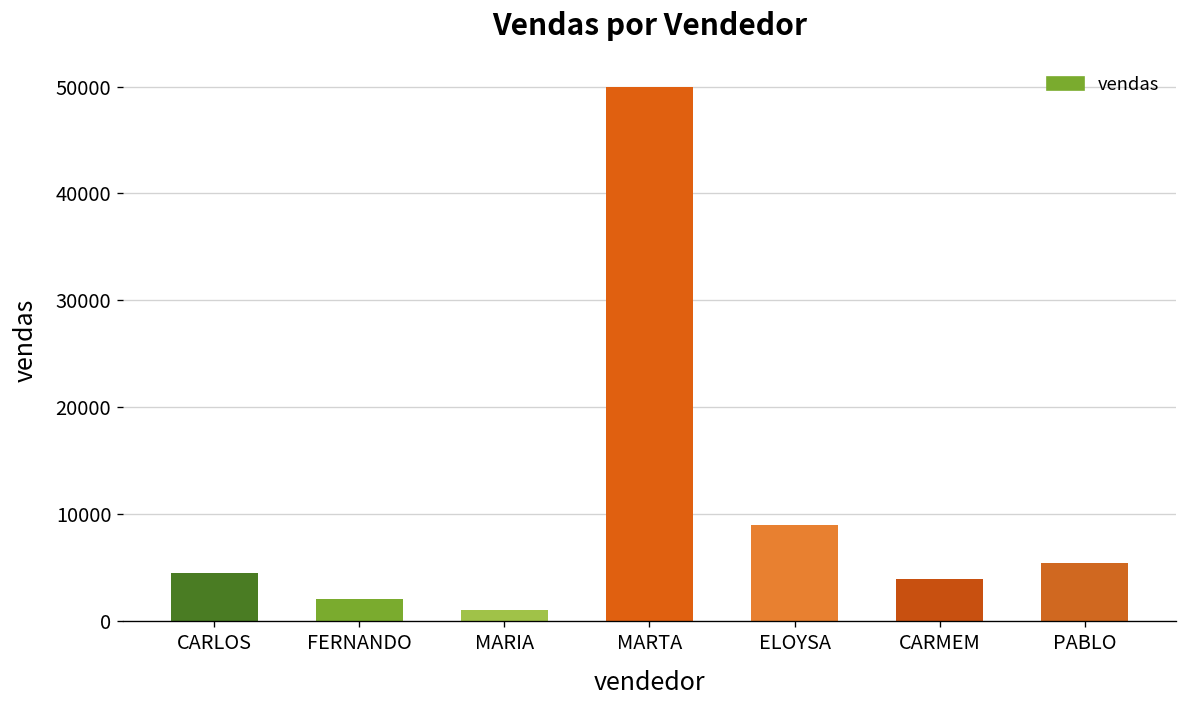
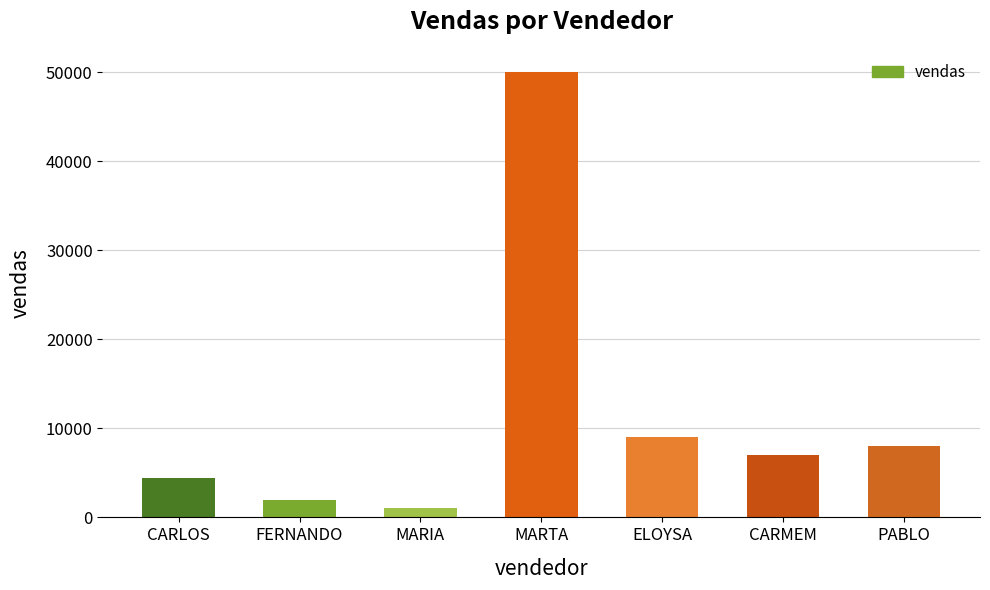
CARMEM: 4000 -> 7000
PABLO: 5000 -> 8000
